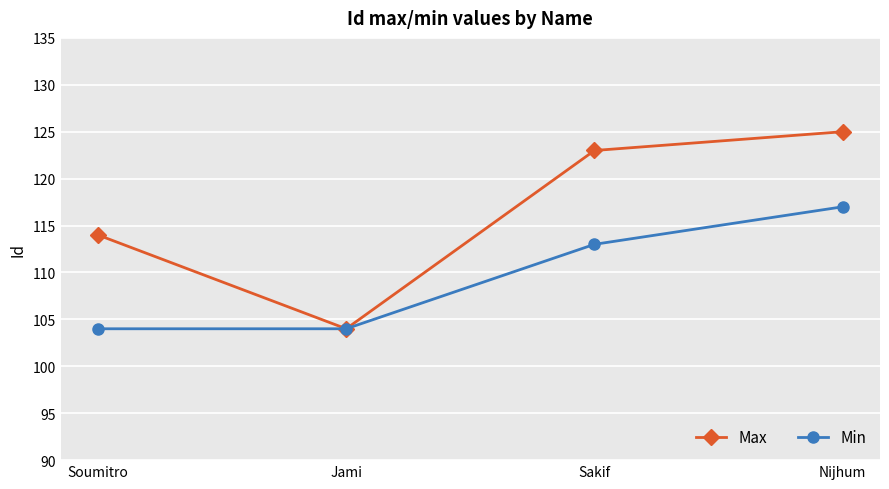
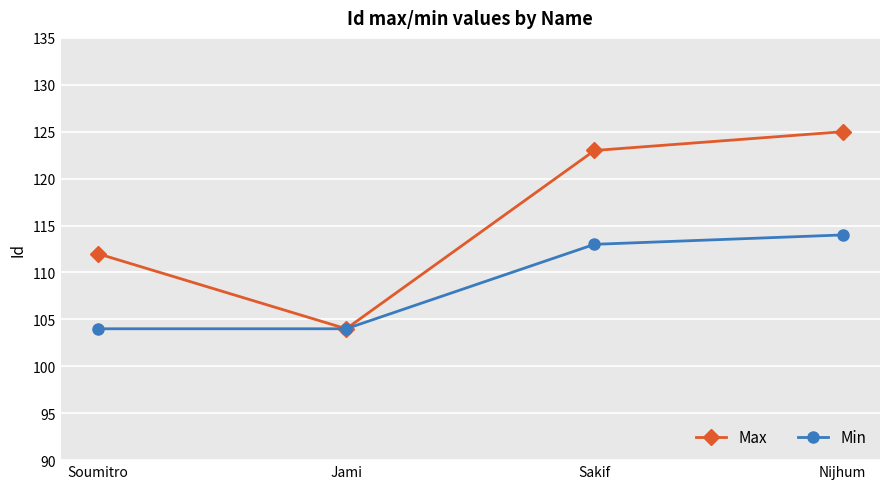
Max, Soumitro: 114 -> 112
Min, Nijhum: 117 -> 114
